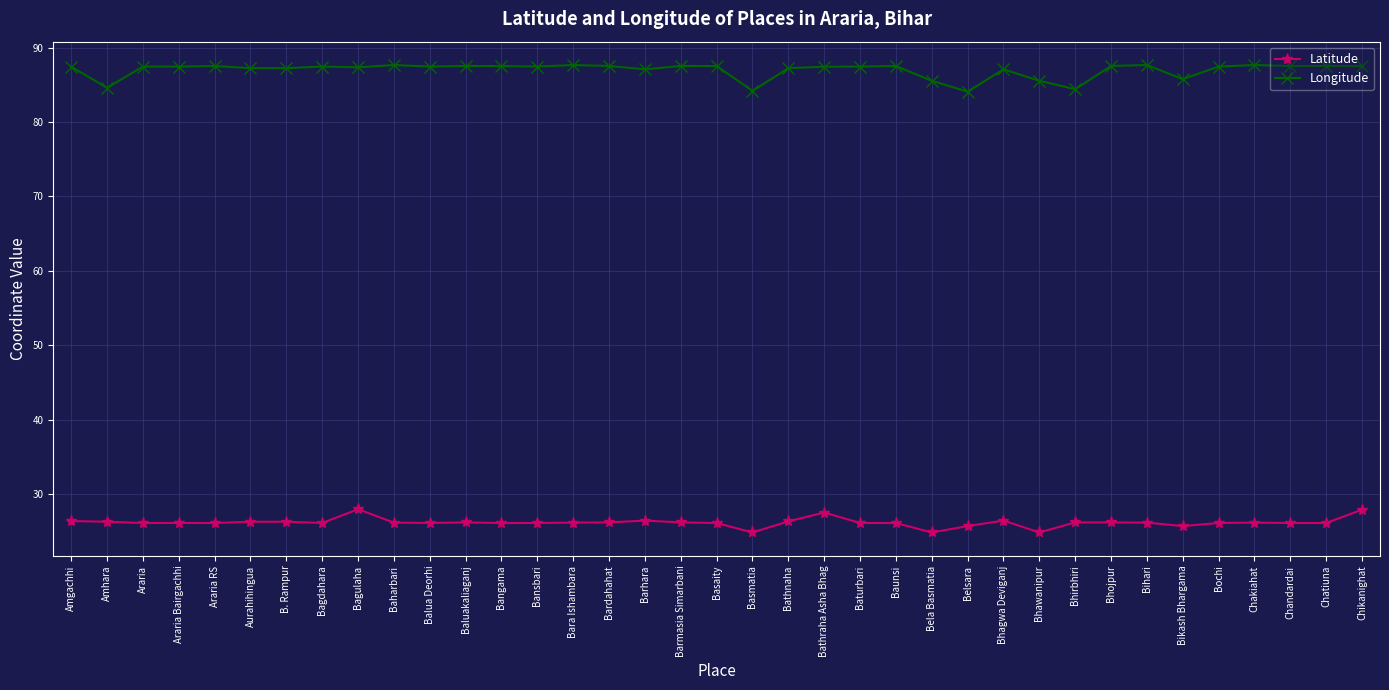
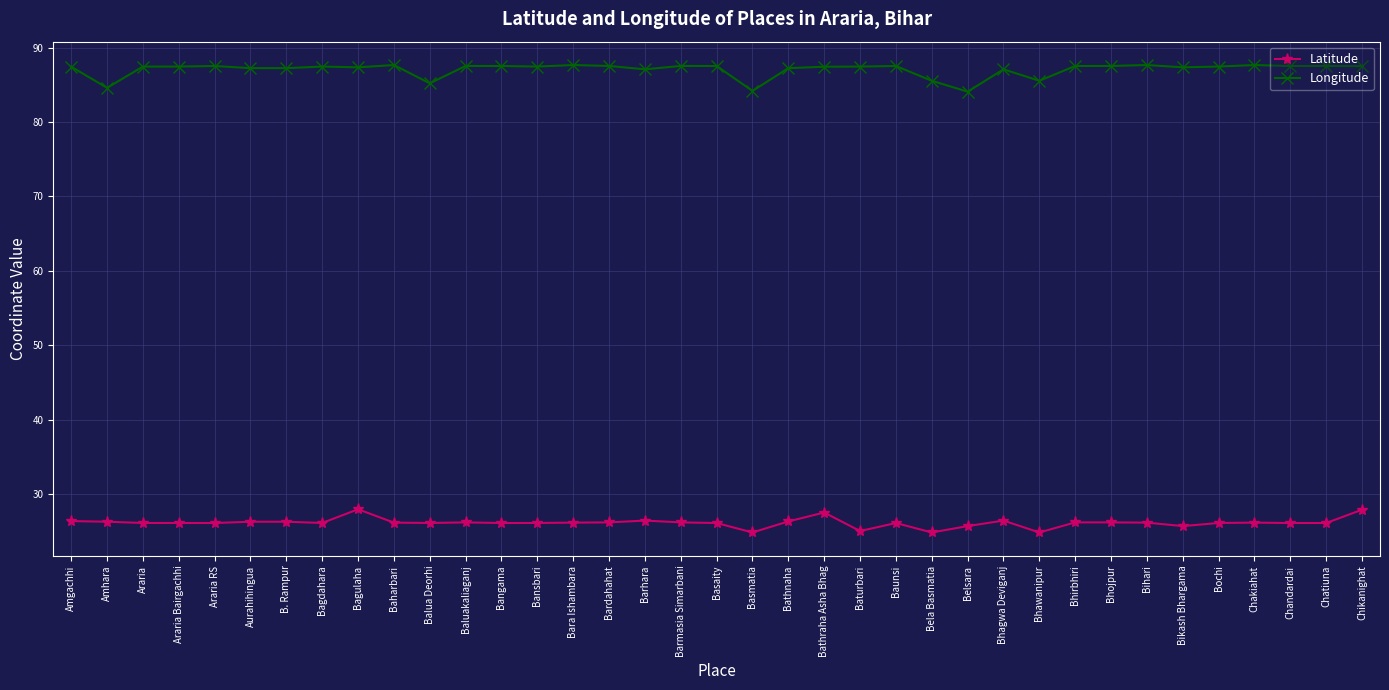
Longitude, Balua Deorhi: 87 -> 85
Latitude, Baturbari: 26 -> 25
Longitude, Bhirbhiri: 84 -> 88
Longitude, Bikash Bhargama: 86 -> 87
